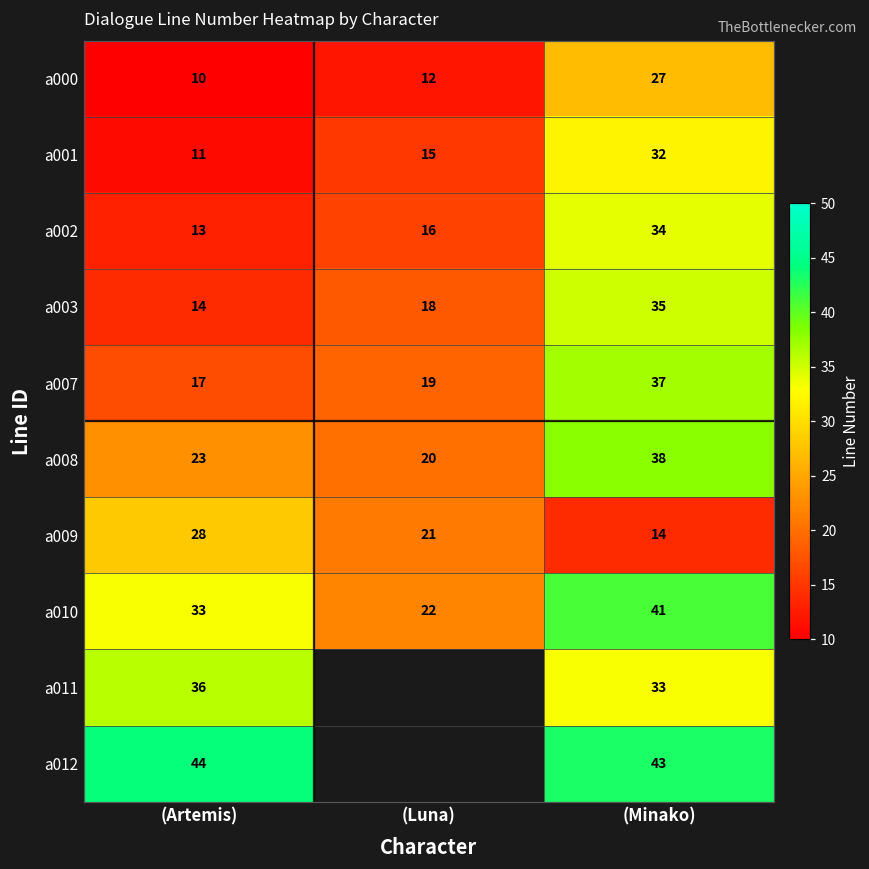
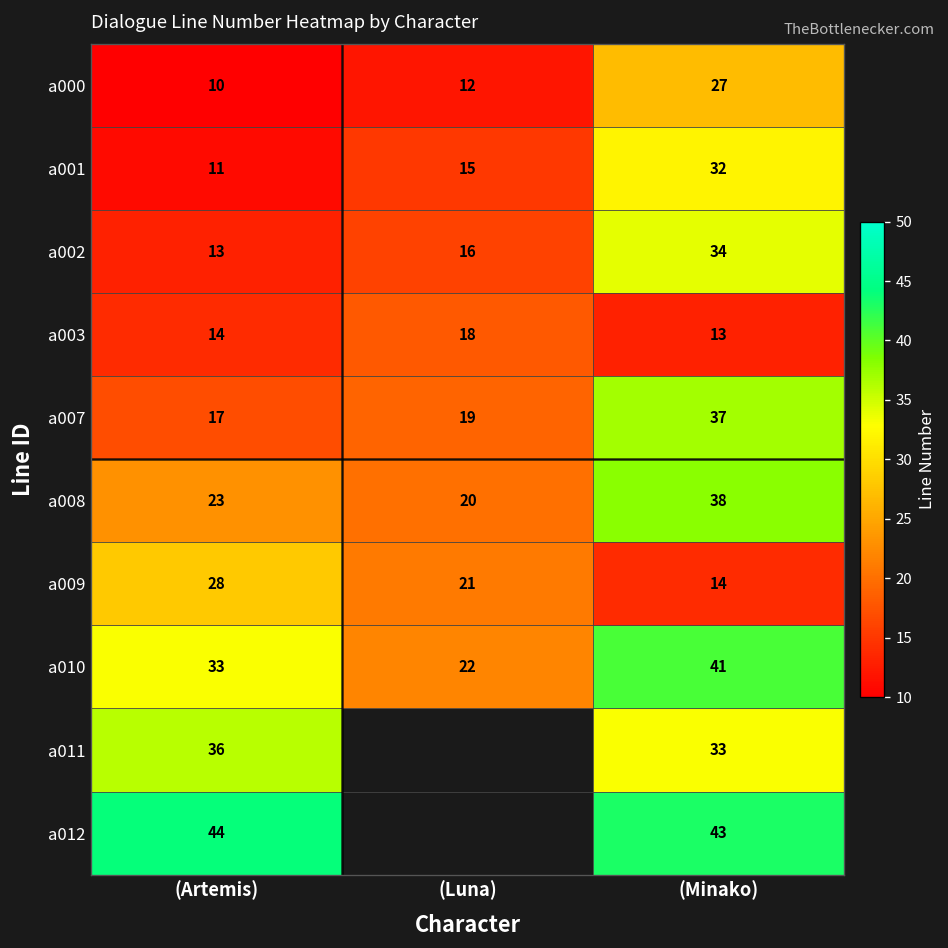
a003, (Minako): 35 -> 13
